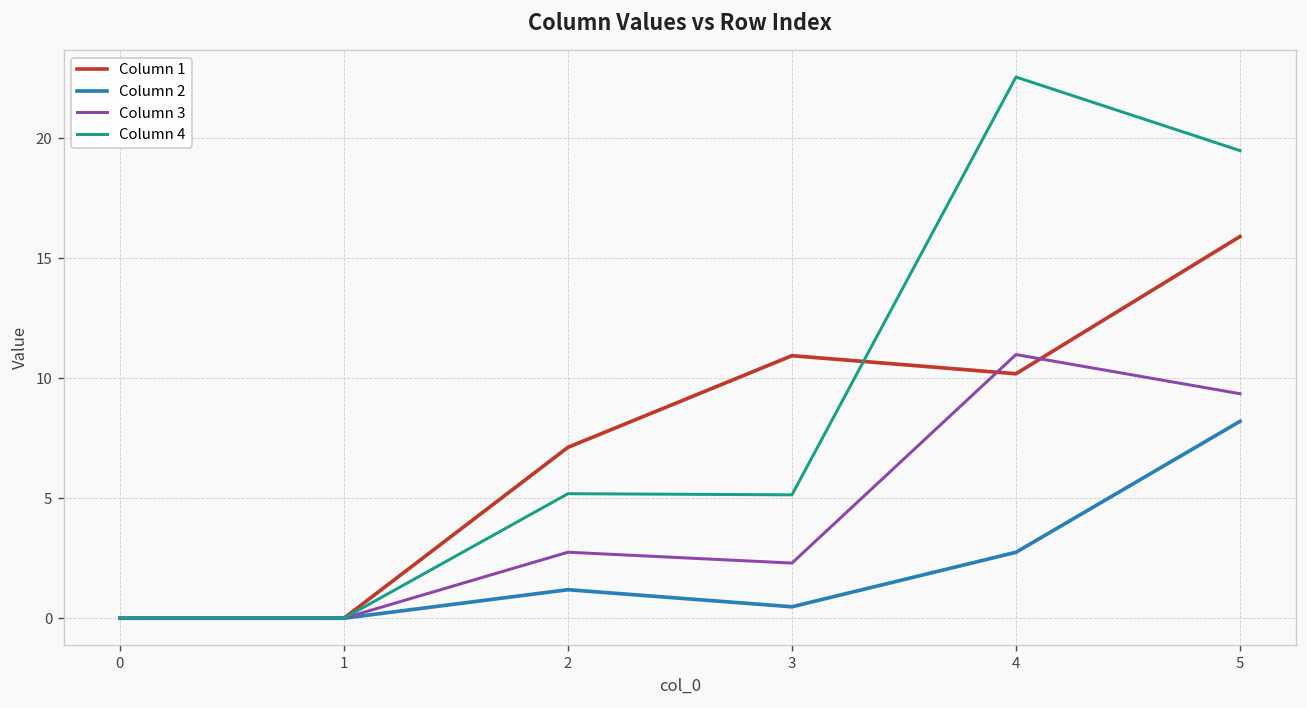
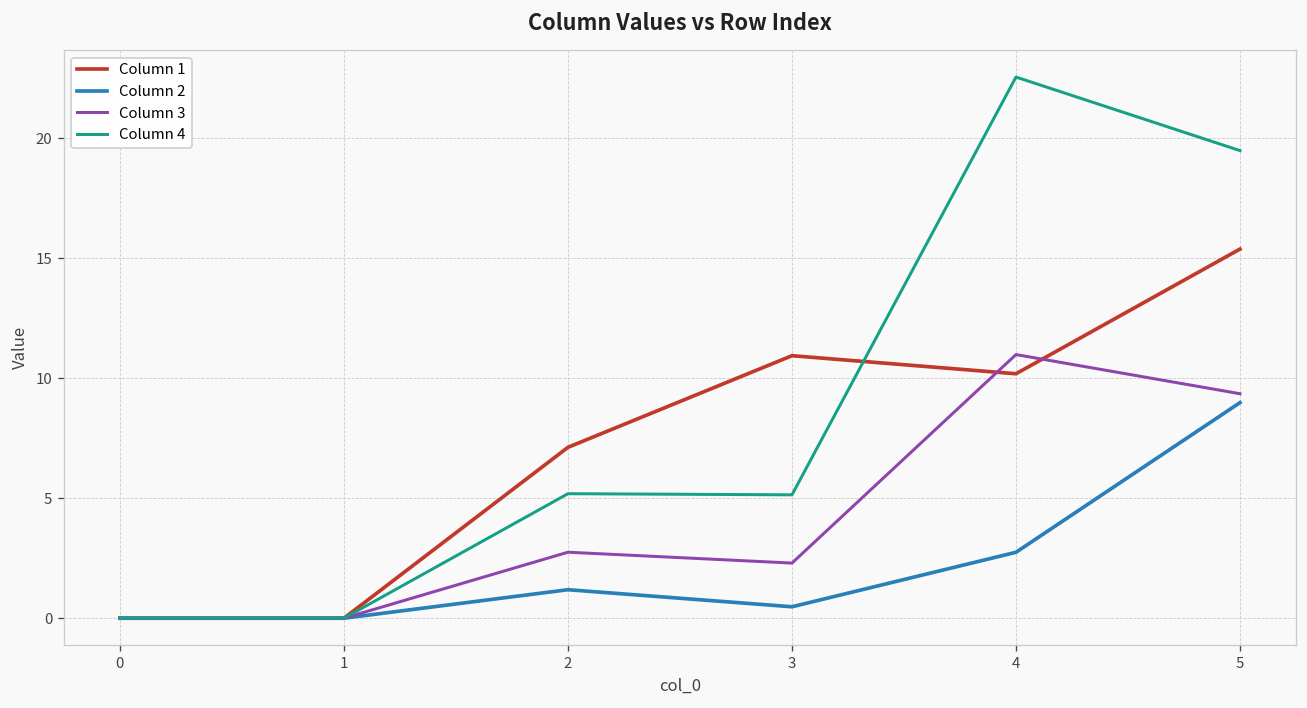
Column 1, 5: 15.9 -> 15.4
Column 2, 5: 8.2 -> 9.0
